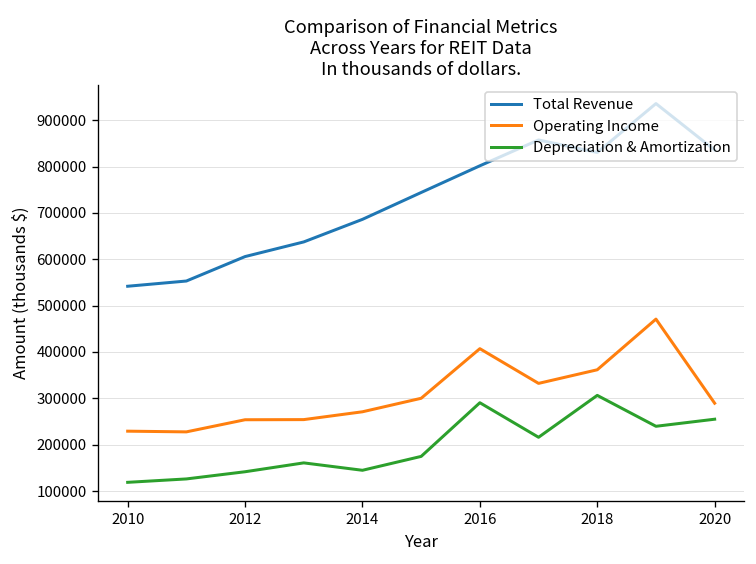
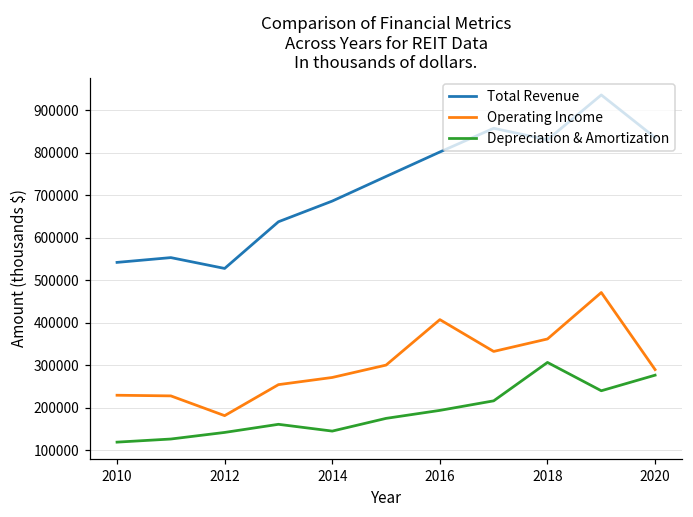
Total Revenue, 2012: 610000 -> 530000
Operating Income, 2012: 250000 -> 180000
Depreciation & Amortization, 2016: 290000 -> 190000
Depreciation & Amortization, 2020: 260000 -> 280000
